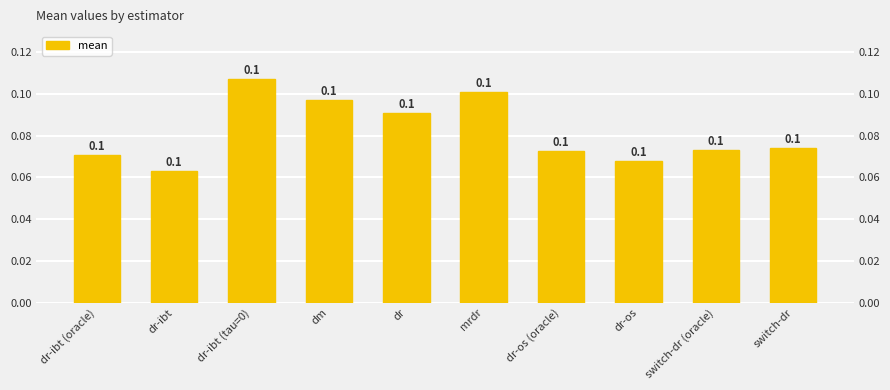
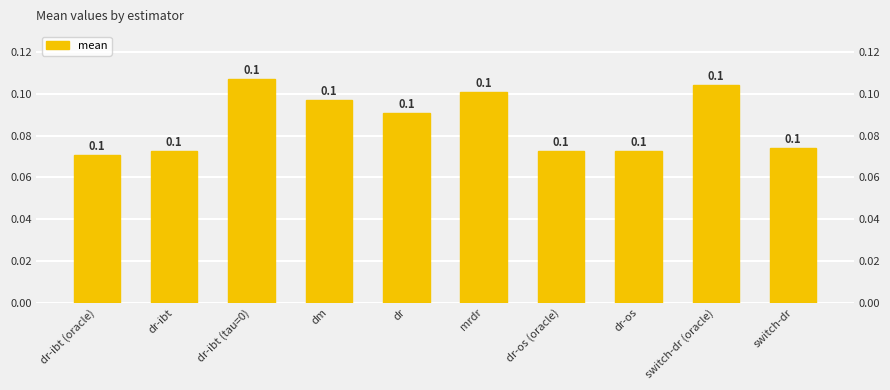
dr-ibt: 0.063 -> 0.073
dr-os: 0.068 -> 0.073
switch-dr (oracle): 0.073 -> 0.104
